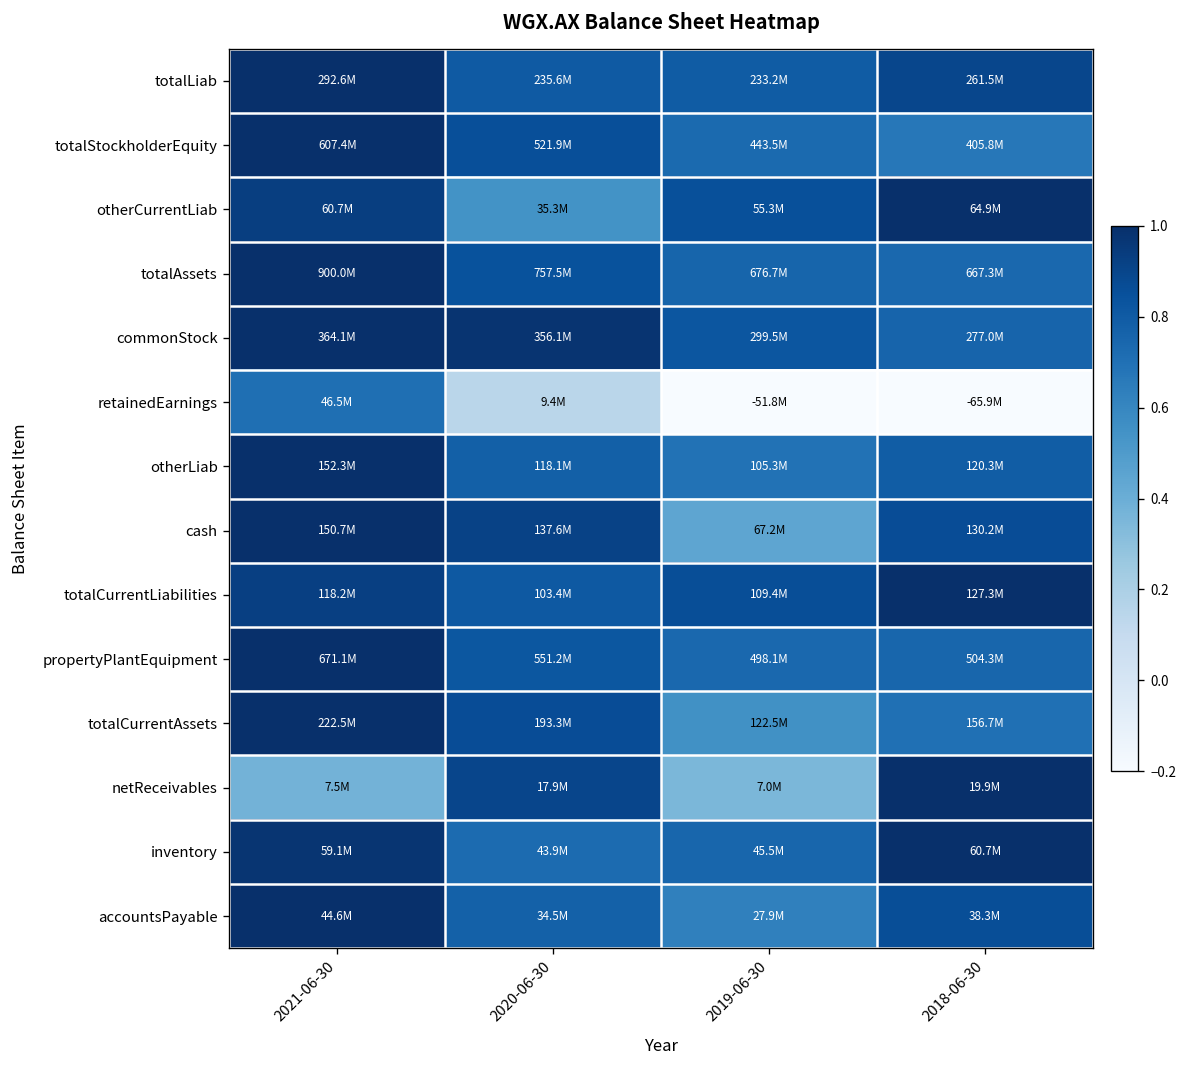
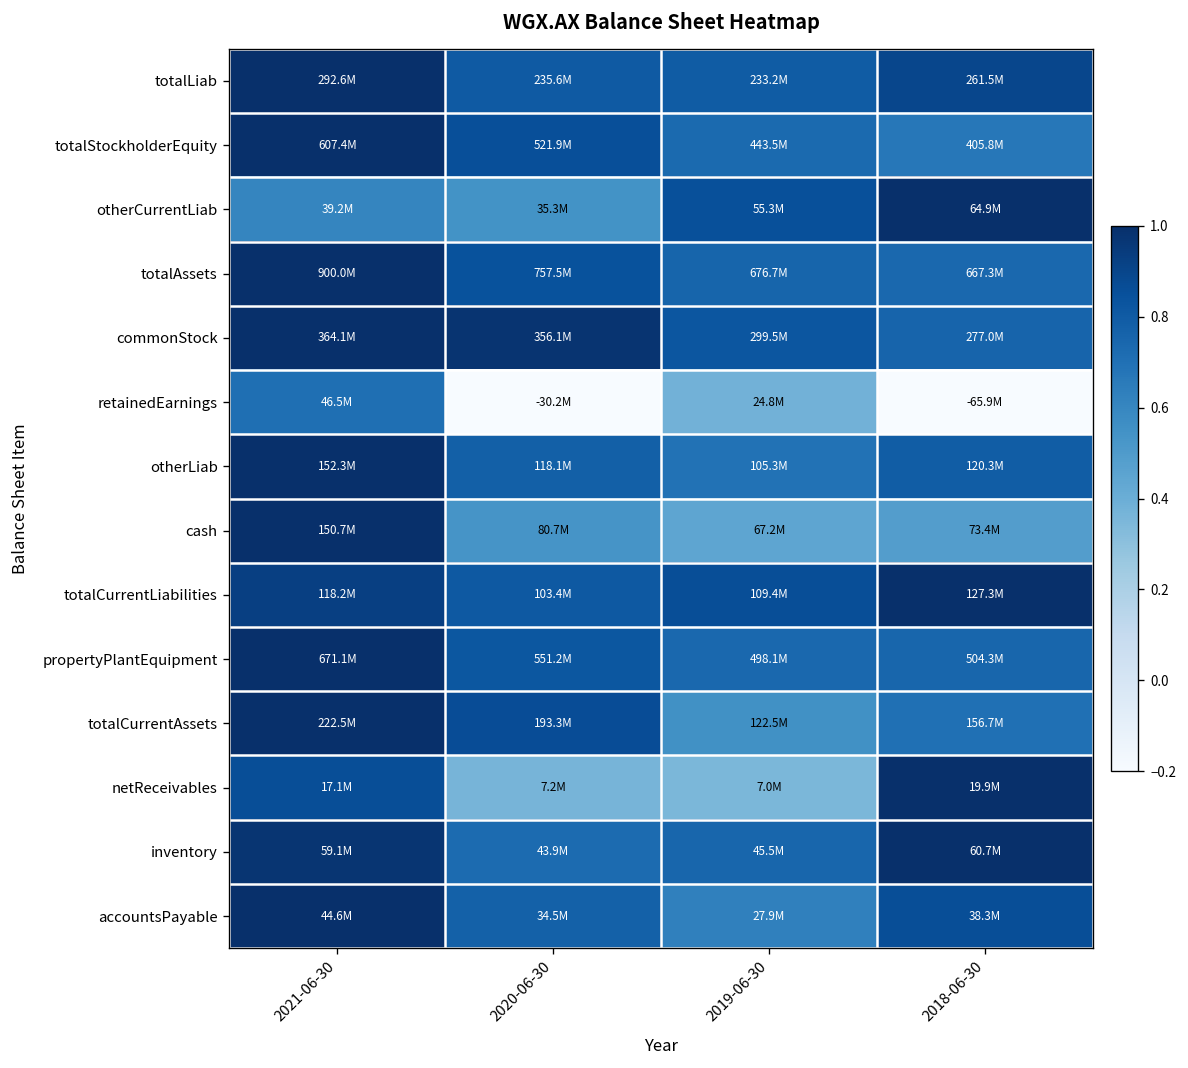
otherCurrentLiab, 2021-06-30: 60.7M -> 39.2M
retainedEarnings, 2020-06-30: 9.4M -> -30.2M
retainedEarnings, 2019-06-30: -51.8M -> 24.8M
cash, 2020-06-30: 137.6M -> 80.7M
cash, 2018-06-30: 130.2M -> 73.4M
netReceivables, 2021-06-30: 7.5M -> 17.1M
netReceivables, 2020-06-30: 17.9M -> 7.2M
